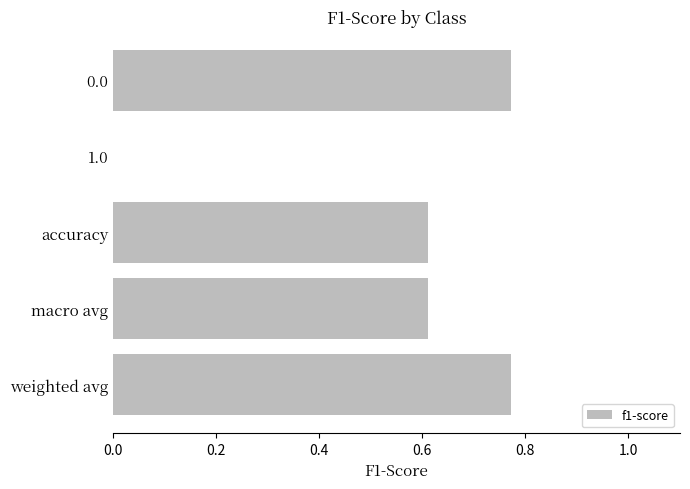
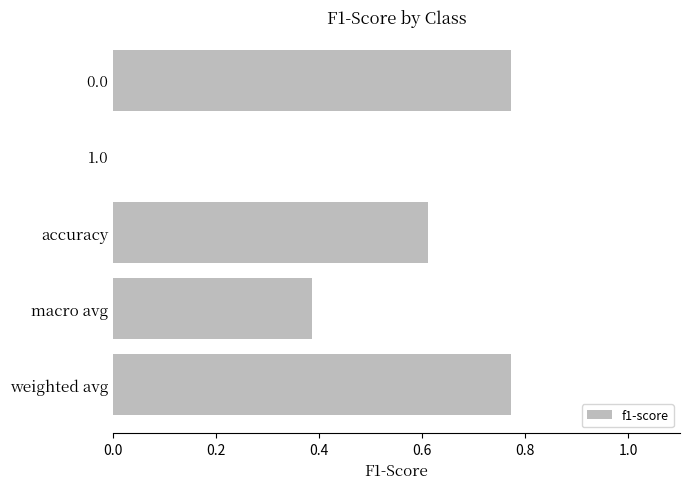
macro avg: 0.61 -> 0.39
